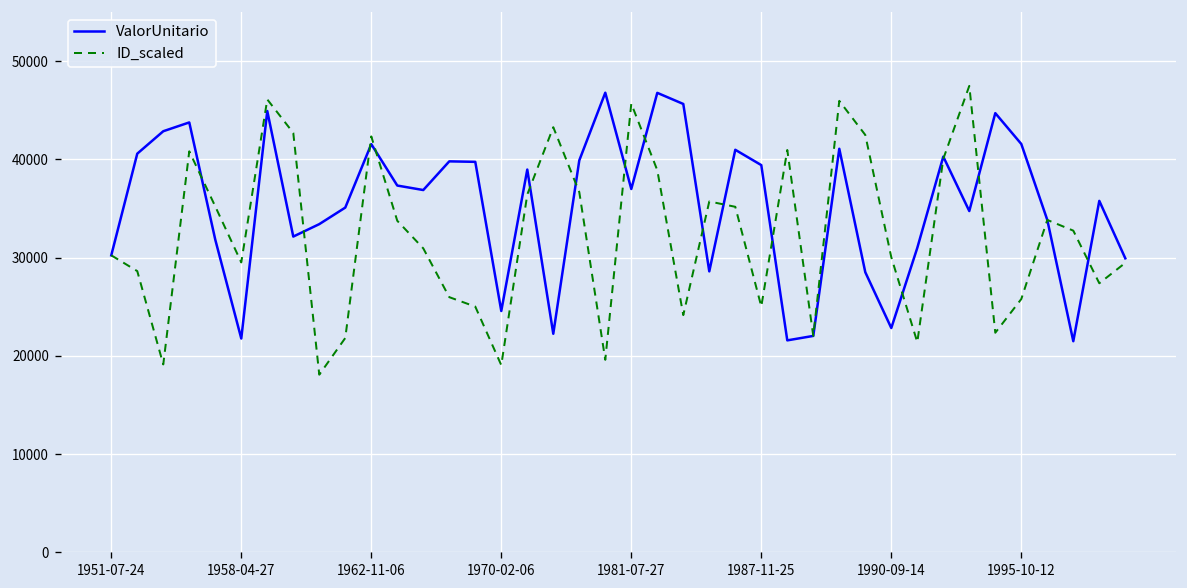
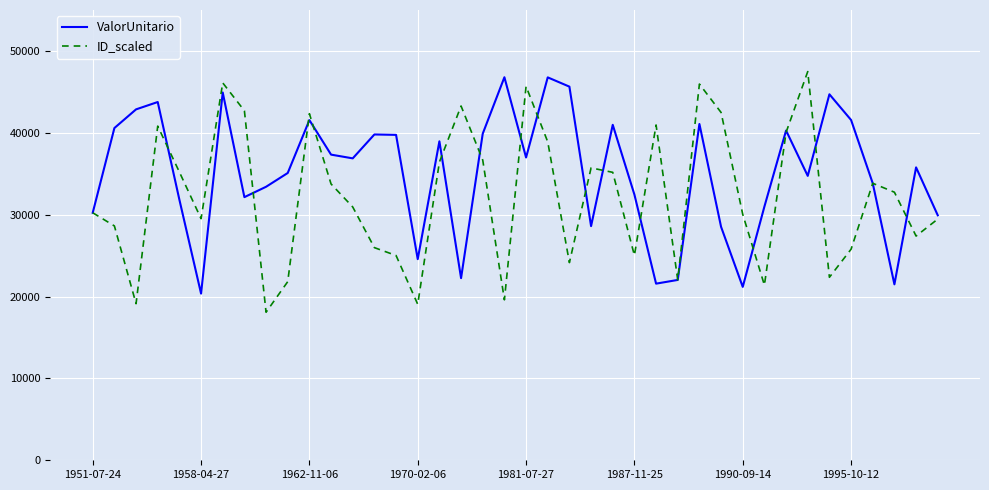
ValorUnitario, 1958-04-27: 22000 -> 20000
ValorUnitario, 1987-11-25: 39000 -> 32000
ValorUnitario, 1990-09-14: 23000 -> 21000
